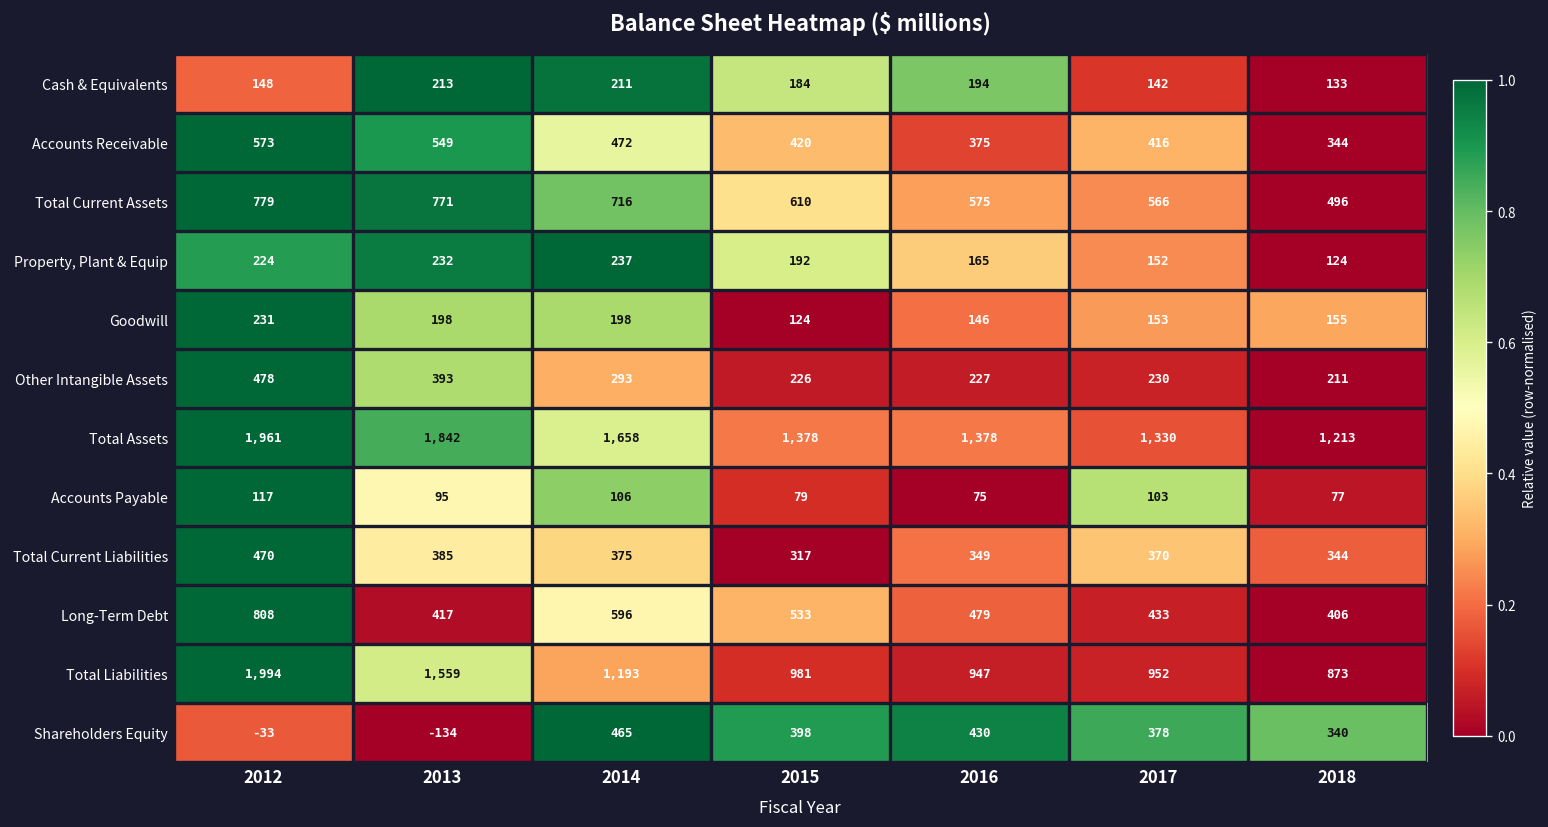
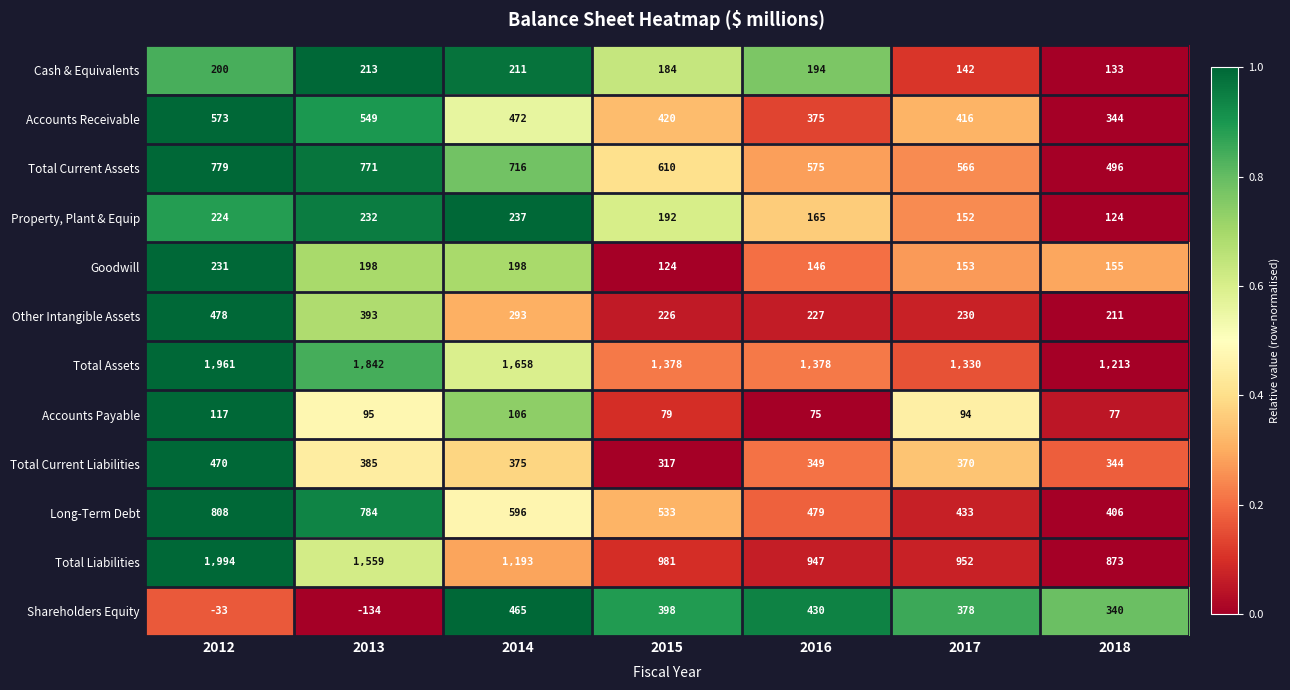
Cash & Equivalents, 2012: 148 -> 200
Accounts Payable, 2017: 103 -> 94
Long-Term Debt, 2013: 417 -> 784
